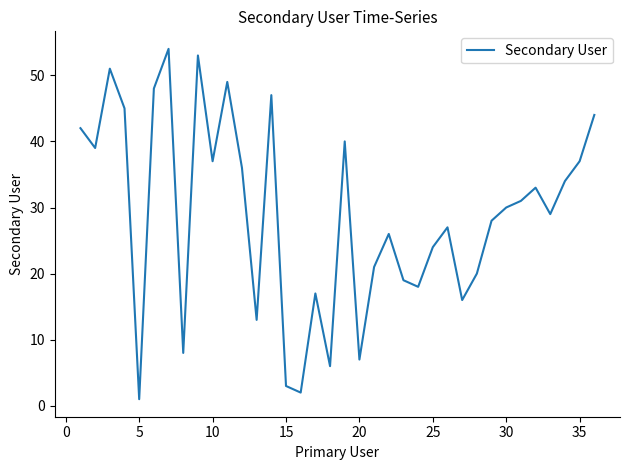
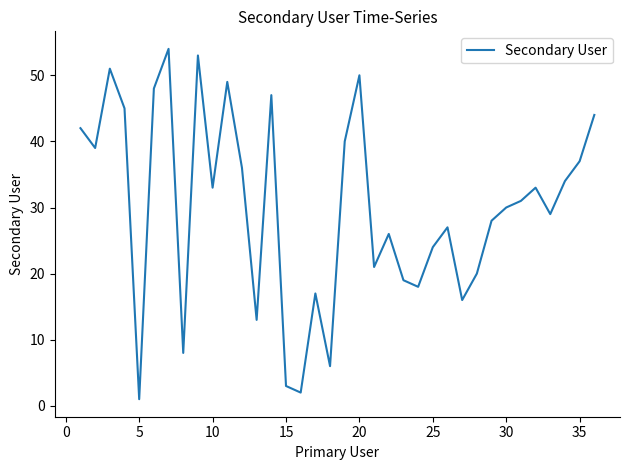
10: 37 -> 33
20: 7 -> 50
